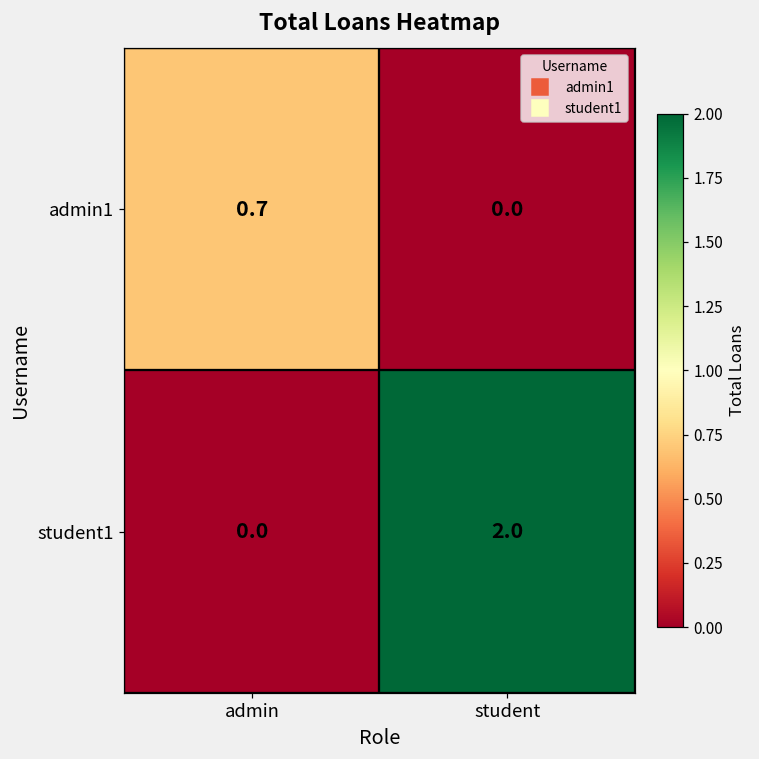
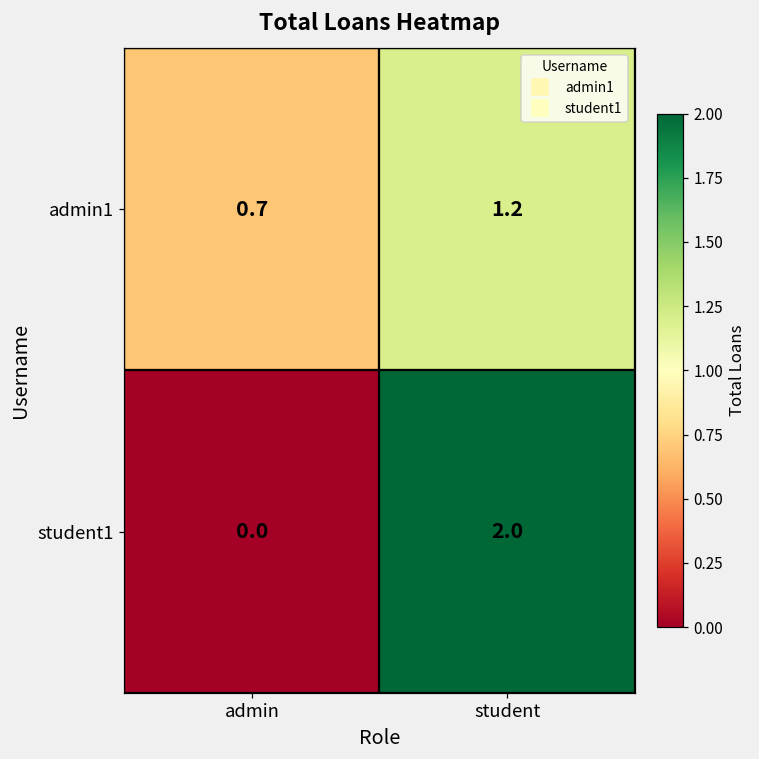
admin1, student: 0.0 -> 1.2
